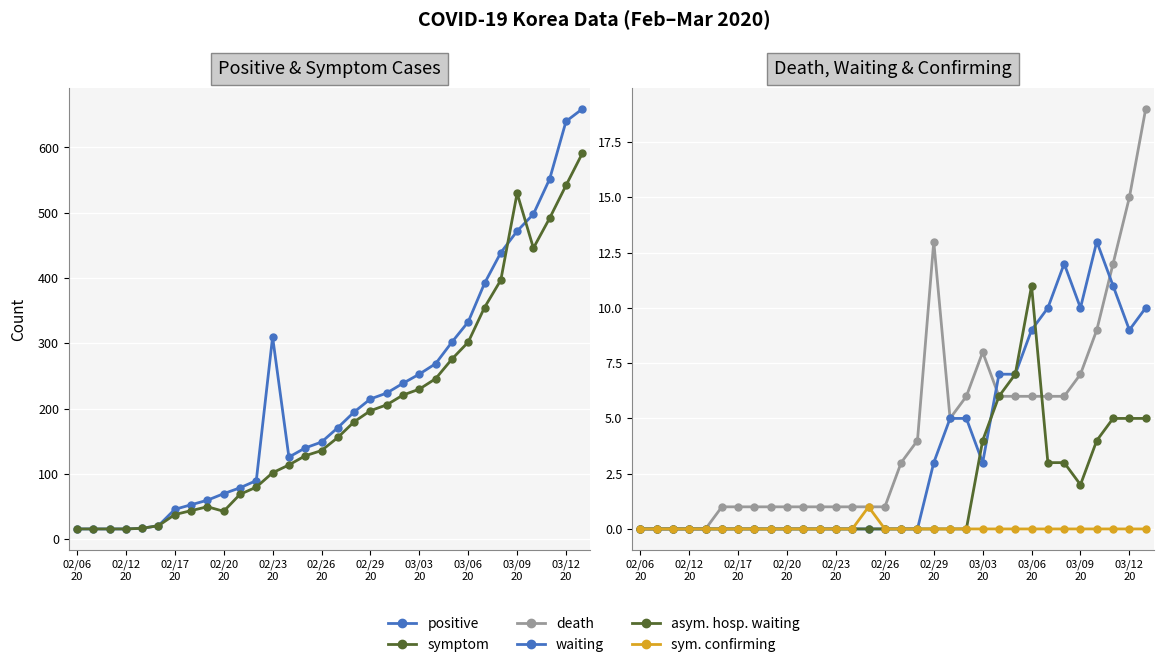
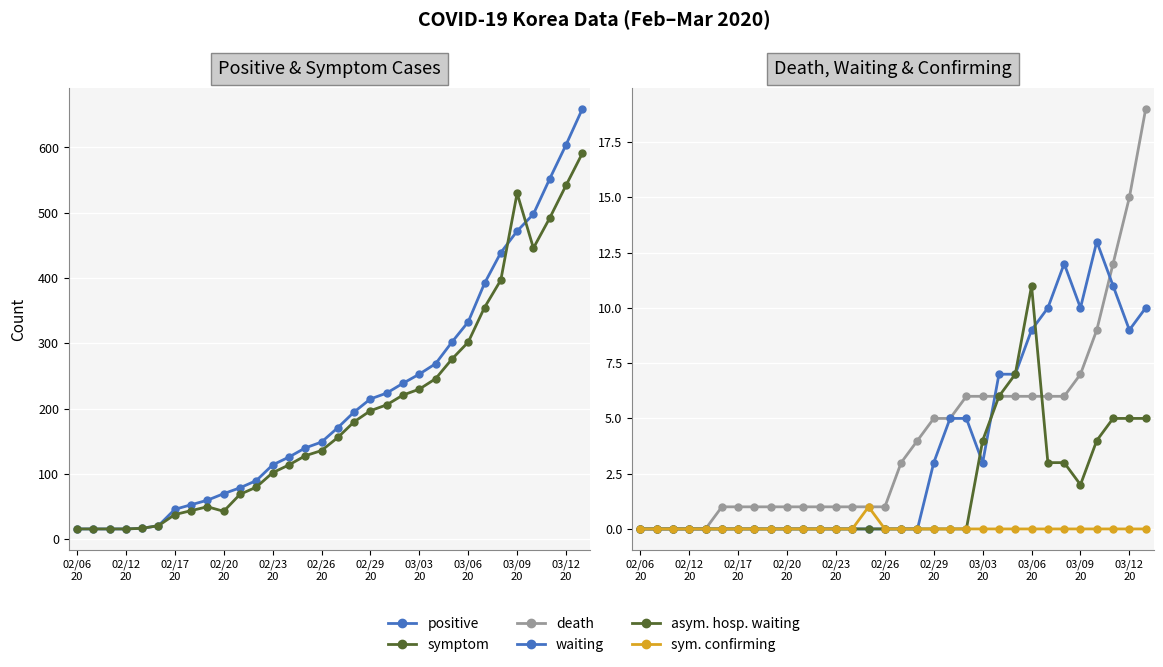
Positive & Symptom Cases, positive, 02/23 20: 310 -> 110
Positive & Symptom Cases, positive, 03/12 20: 640 -> 600
Death, Waiting & Confirming, death, 02/29 20: 13 -> 5
Death, Waiting & Confirming, death, 03/03 20: 8 -> 6
